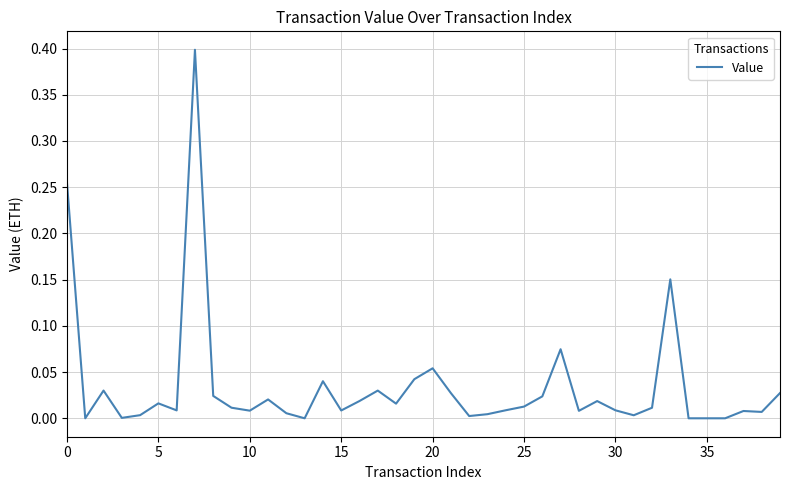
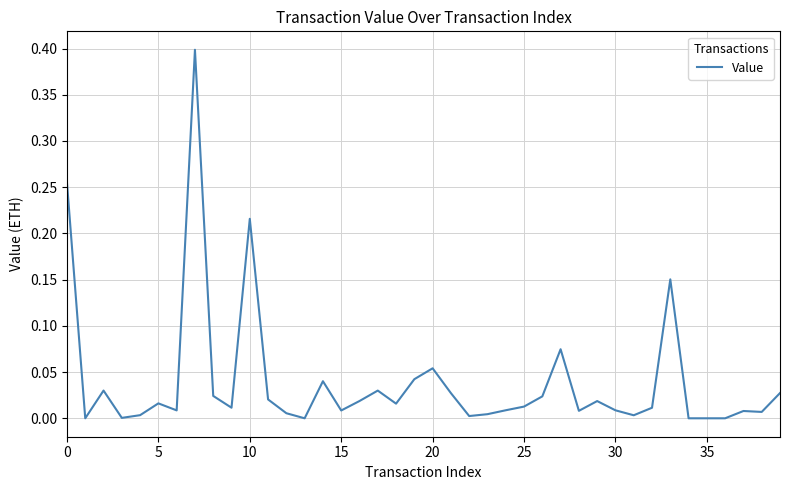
10: 0.01 -> 0.22
